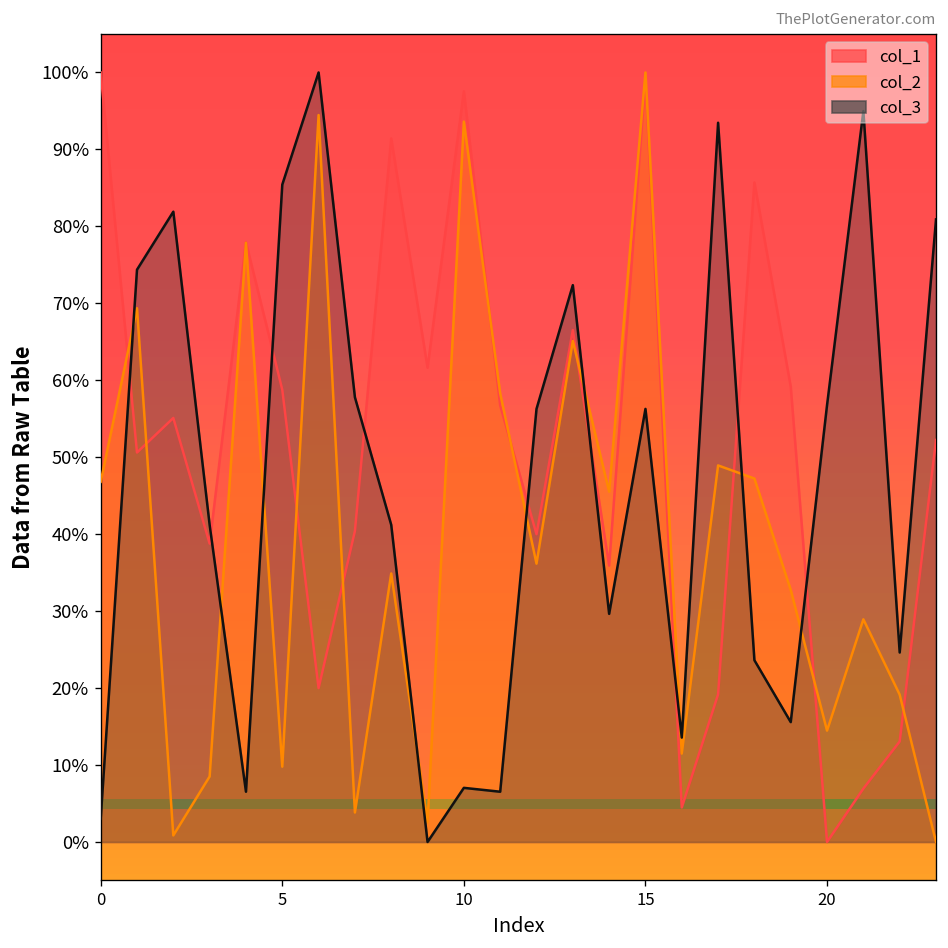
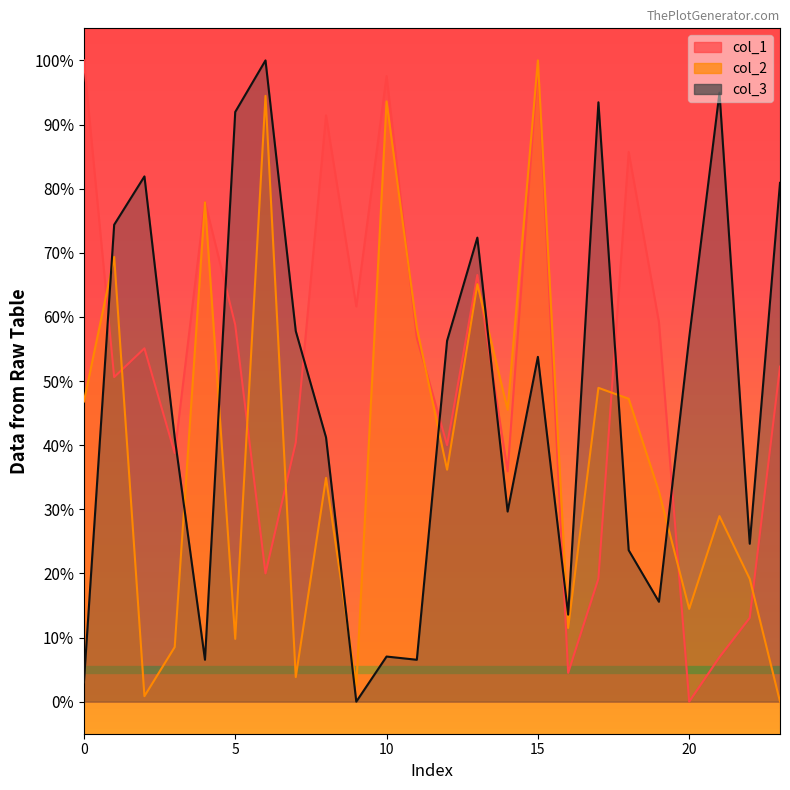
col_3, 5: 85% -> 92%
col_3, 15: 56% -> 54%
